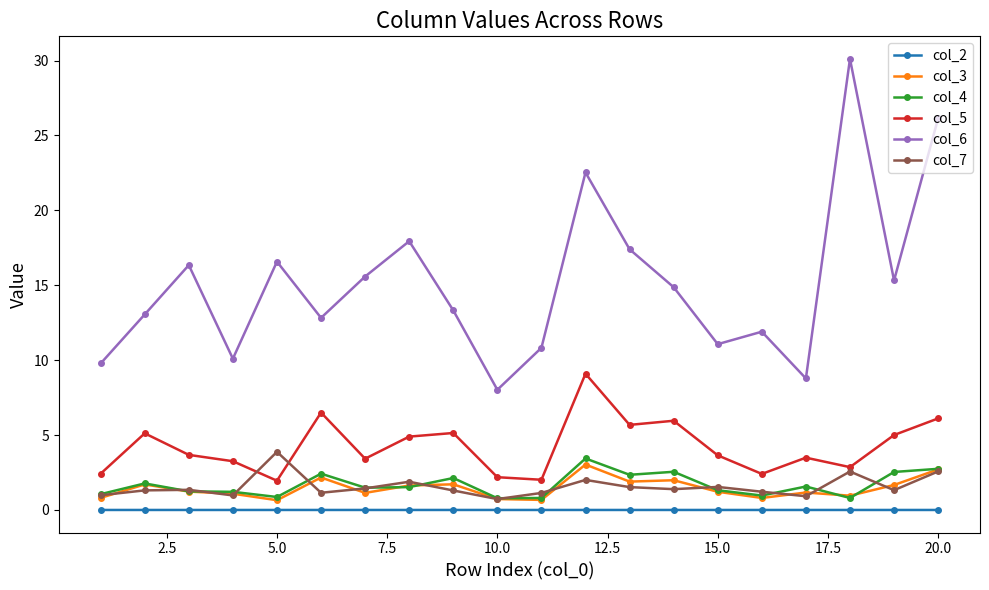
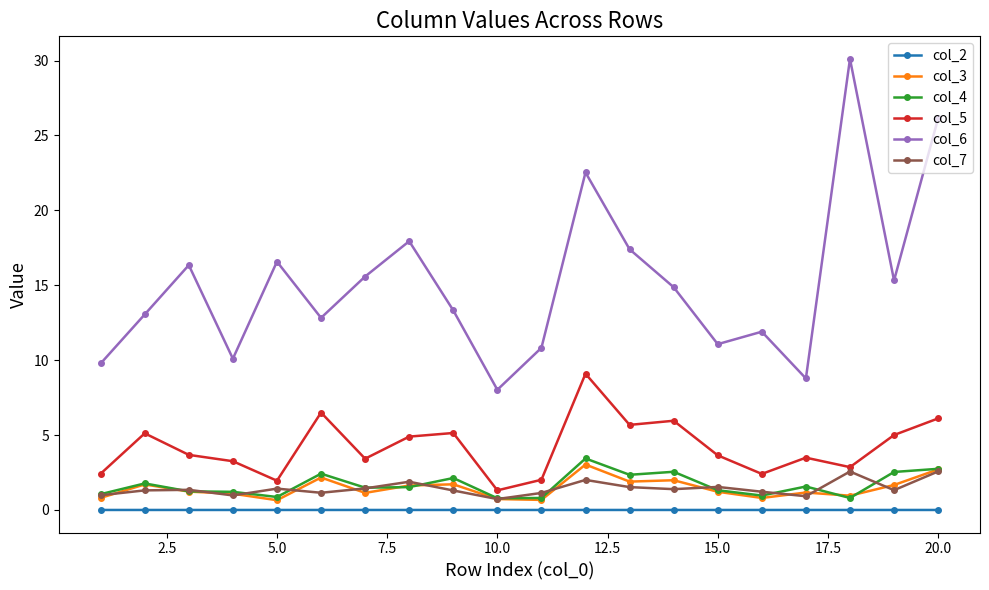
col_7, 5.0: 3.9 -> 1.4
col_5, 10.0: 2.2 -> 1.3
